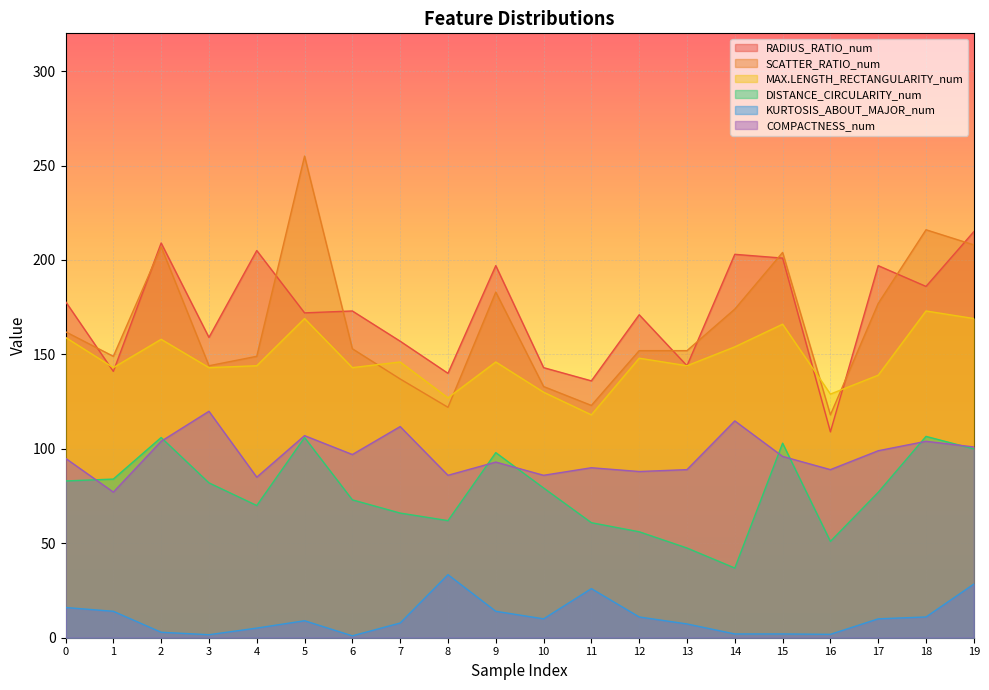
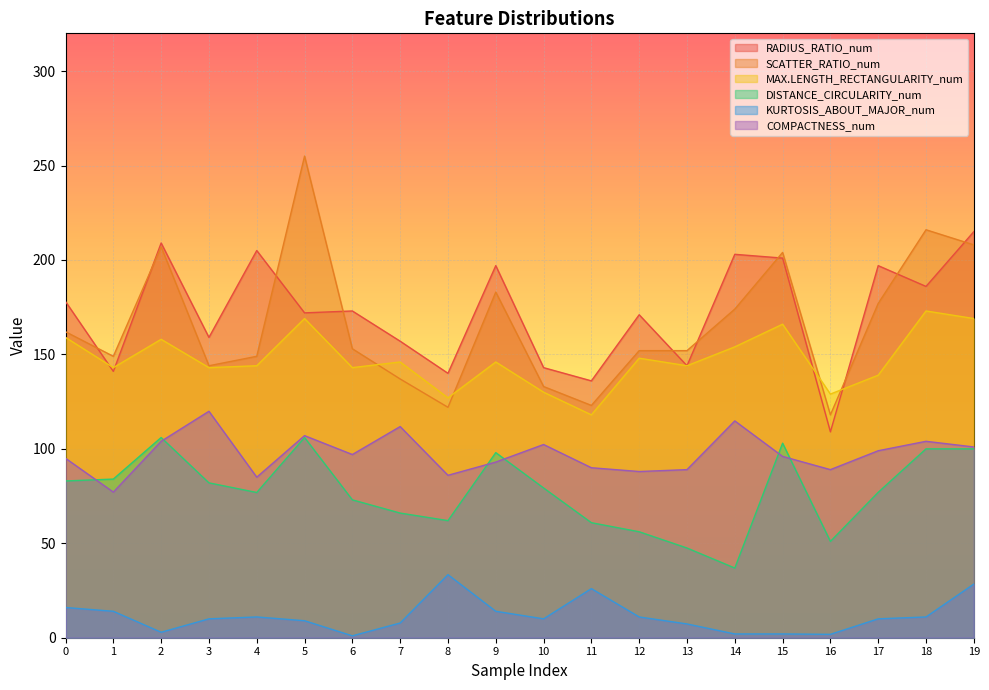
KURTOSIS_ABOUT_MAJOR_num, 3: 2 -> 10
DISTANCE_CIRCULARITY_num, 4: 70 -> 77
KURTOSIS_ABOUT_MAJOR_num, 4: 5 -> 11
COMPACTNESS_num, 10: 86 -> 102
DISTANCE_CIRCULARITY_num, 18: 107 -> 100
